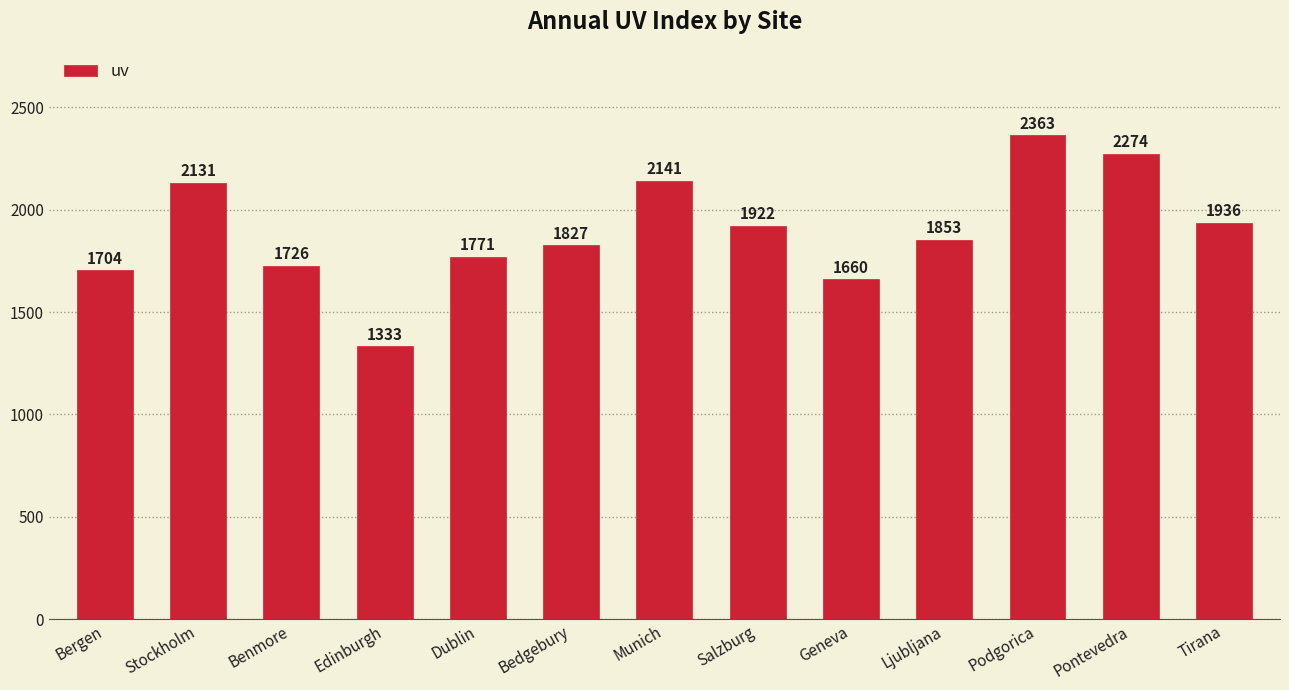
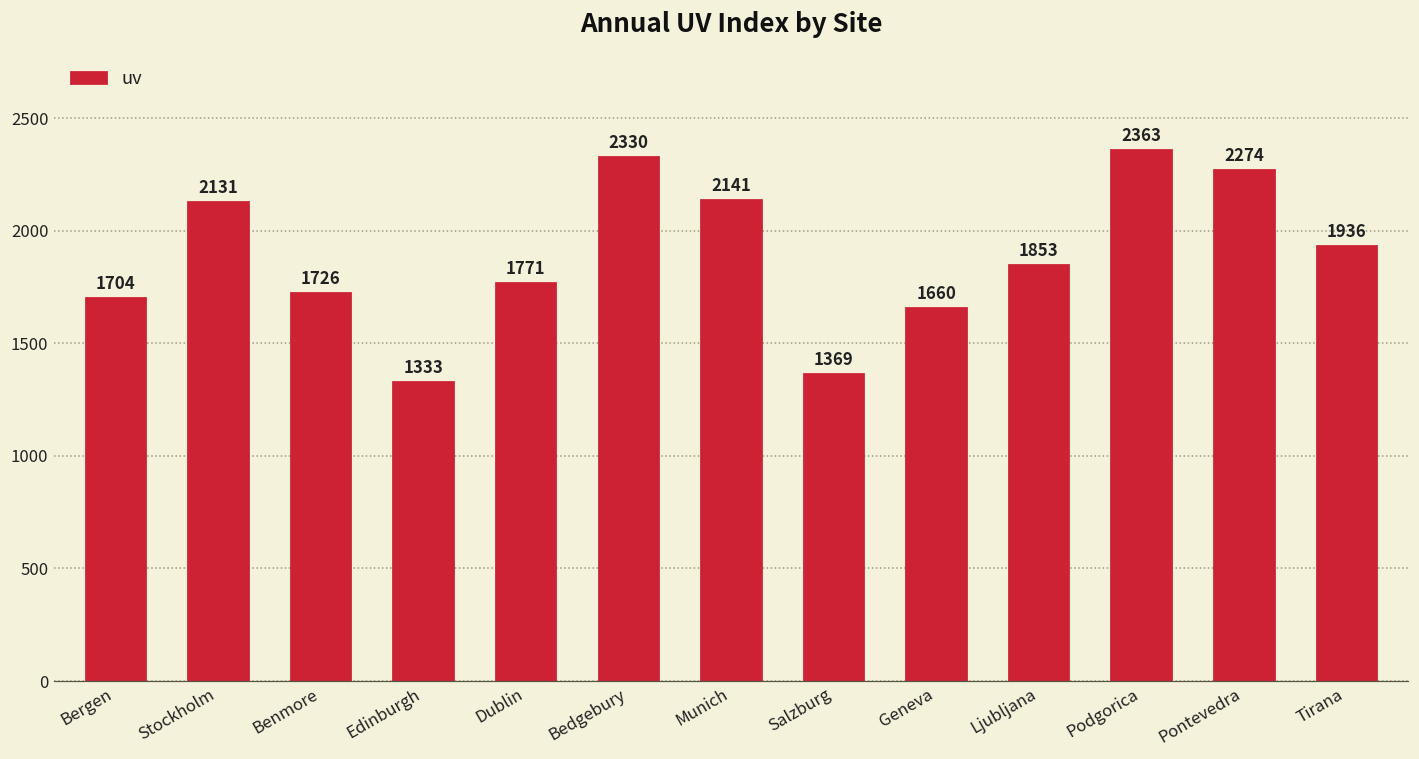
Bedgebury: 1827 -> 2330
Salzburg: 1922 -> 1369
